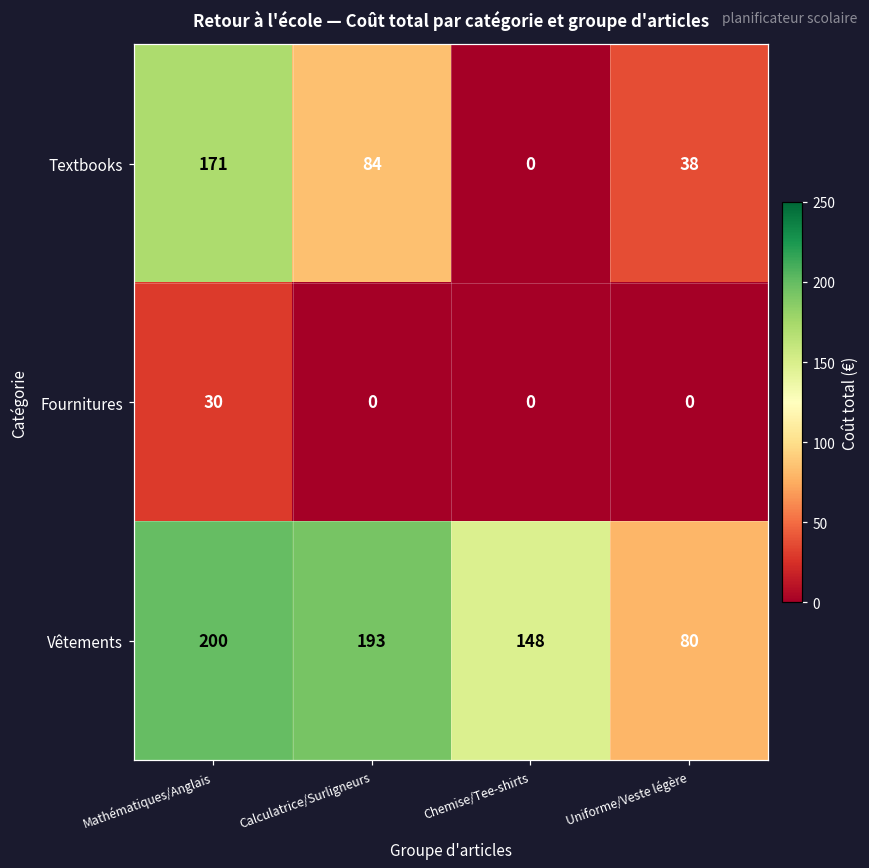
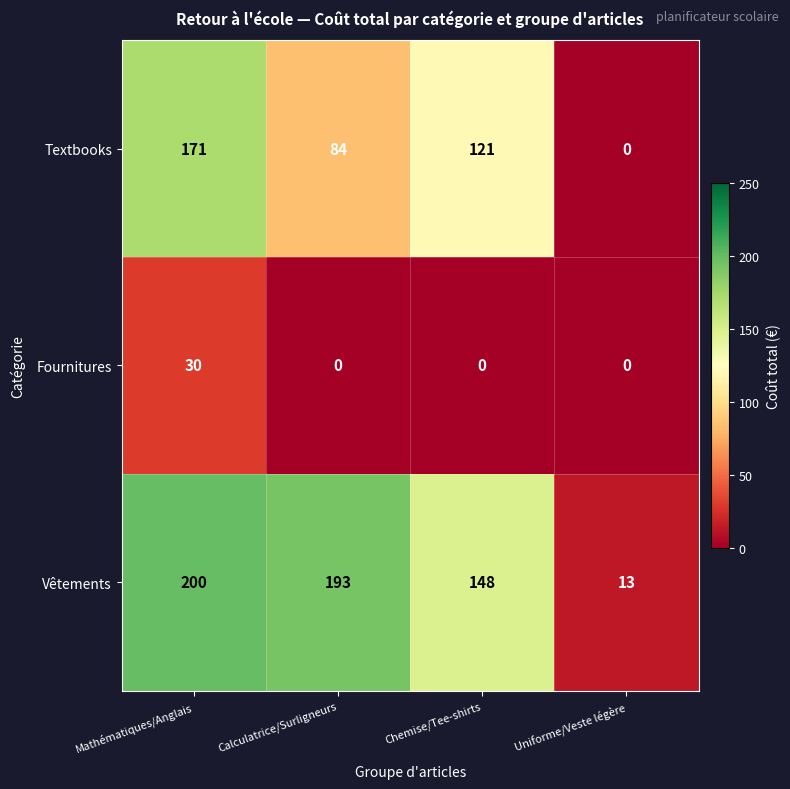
Textbooks, Chemise/Tee-shirts: 0 -> 121
Textbooks, Uniforme/Veste légère: 38 -> 0
Vêtements, Uniforme/Veste légère: 80 -> 13
